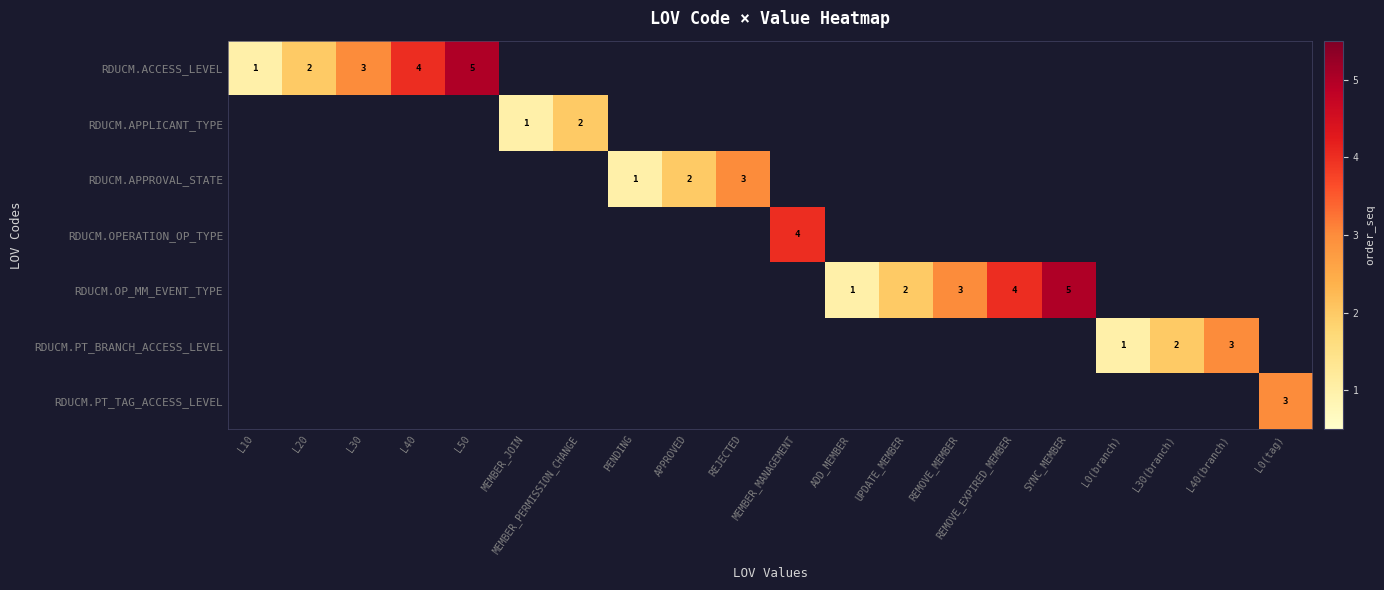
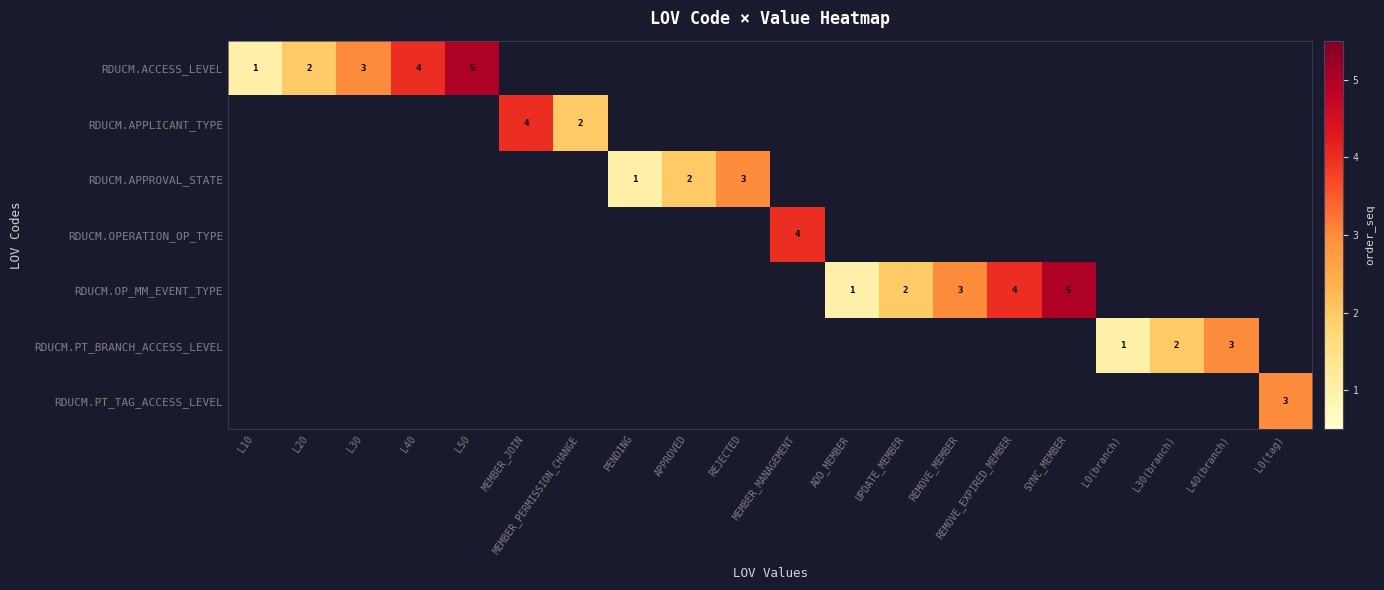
RDUCM.APPLICANT_TYPE, MEMBER_JOIN: 1 -> 4
